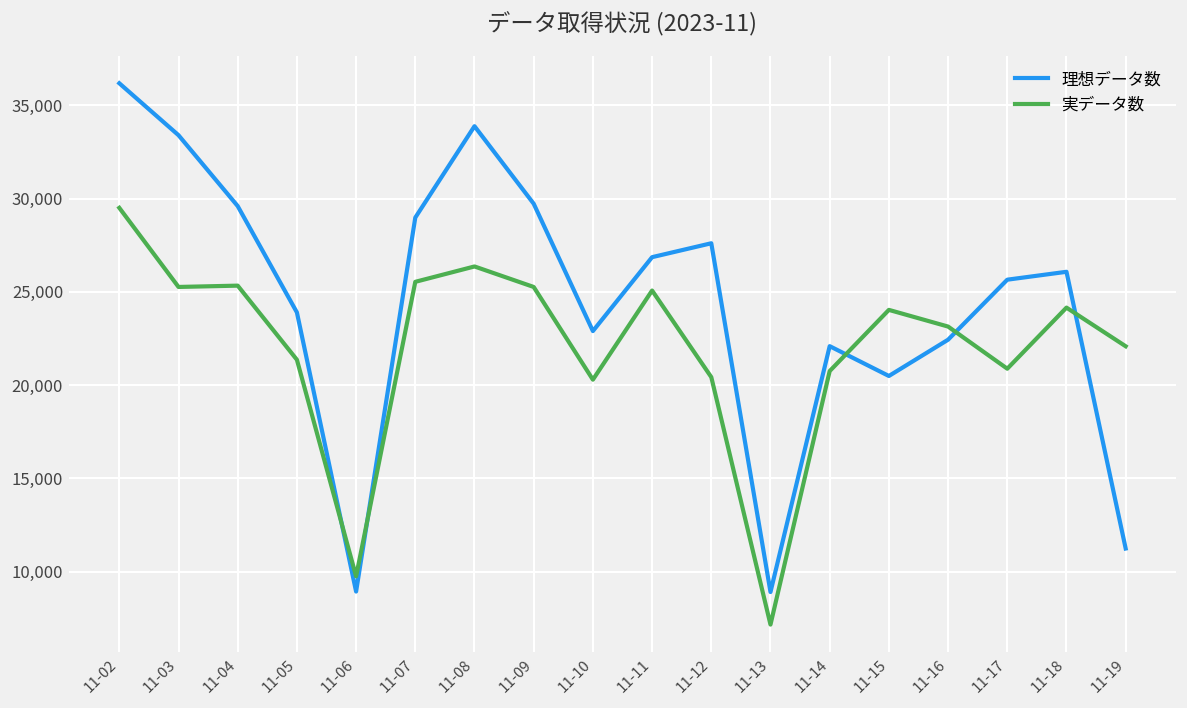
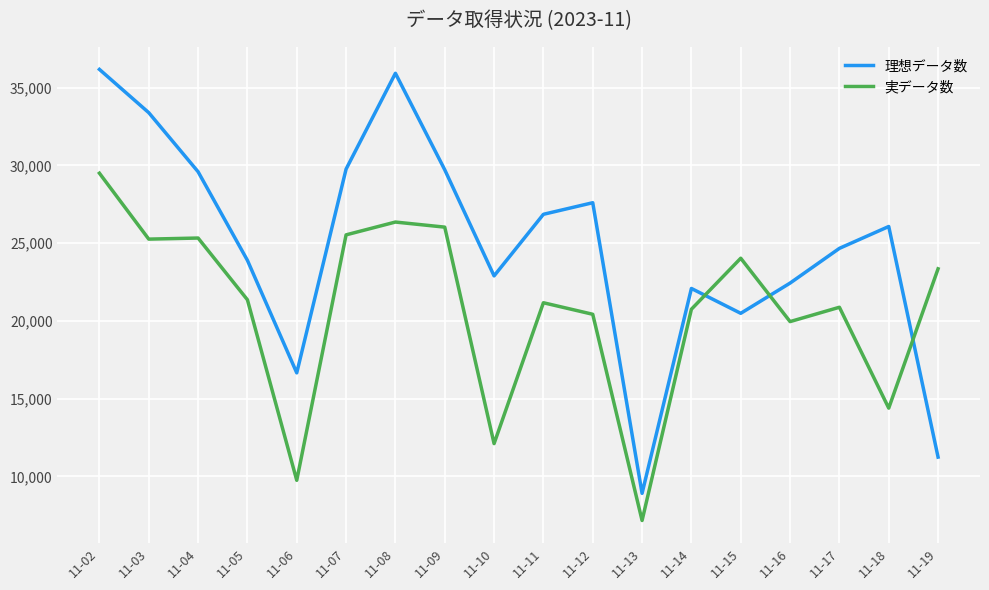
理想データ数, 11-06: 8,900 -> 16,700
理想データ数, 11-07: 29,000 -> 29,800
理想データ数, 11-08: 33,900 -> 35,900
実データ数, 11-09: 25,300 -> 26,000
実データ数, 11-10: 20,300 -> 12,100
実データ数, 11-11: 25,100 -> 21,200
実データ数, 11-16: 23,100 -> 20,000
理想データ数, 11-17: 25,700 -> 24,700
実データ数, 11-18: 24,200 -> 14,400
実データ数, 11-19: 22,100 -> 23,400
